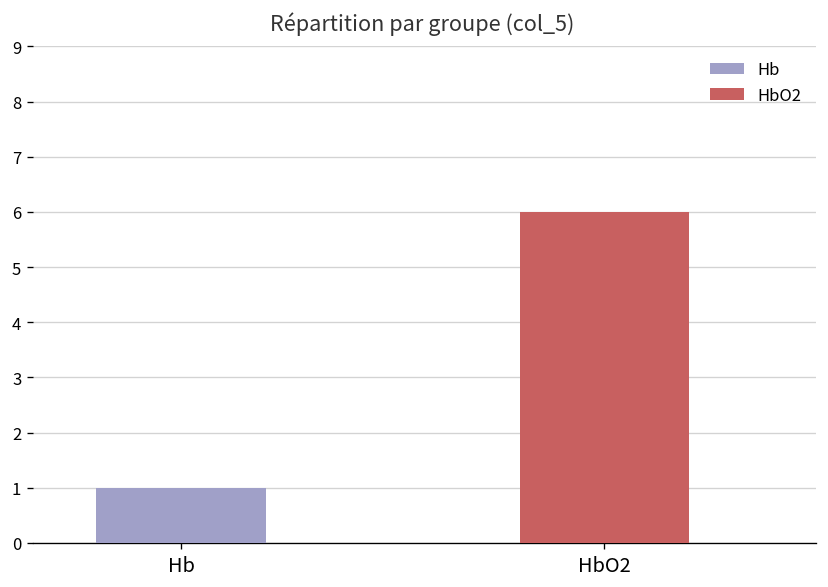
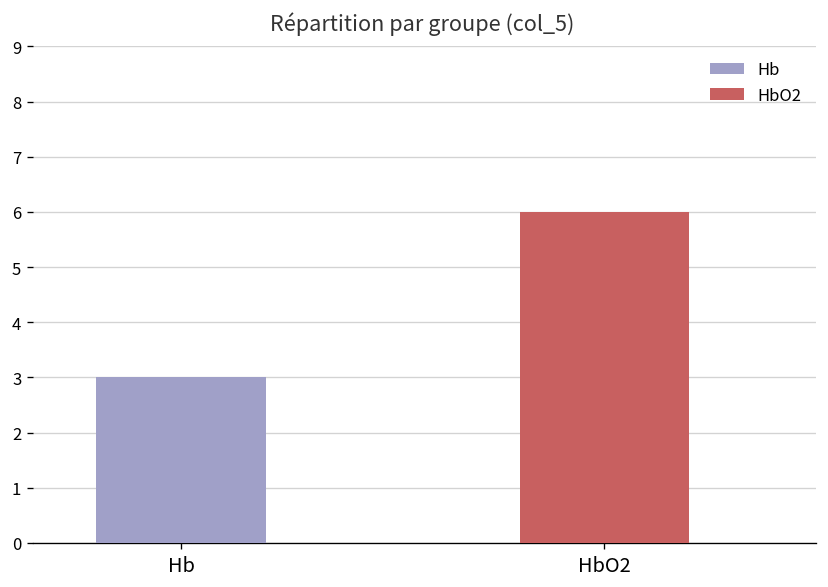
Hb: 1 -> 3
